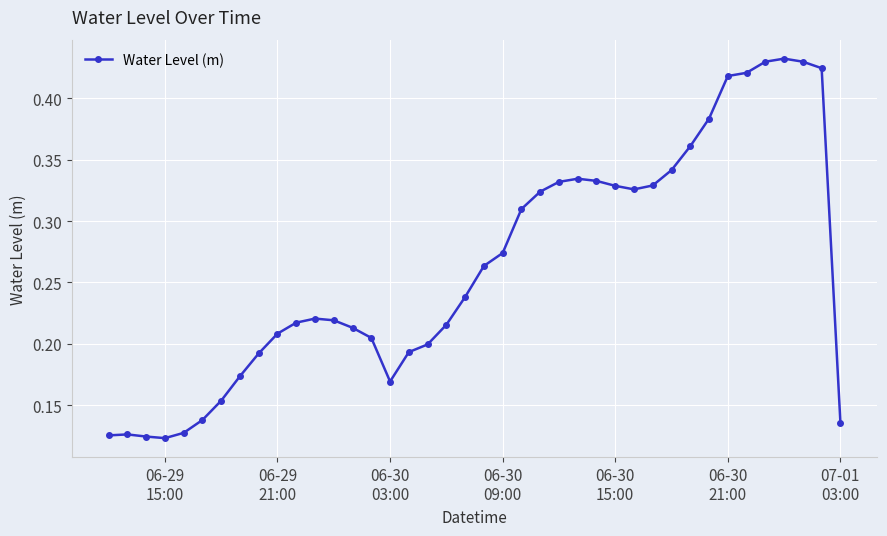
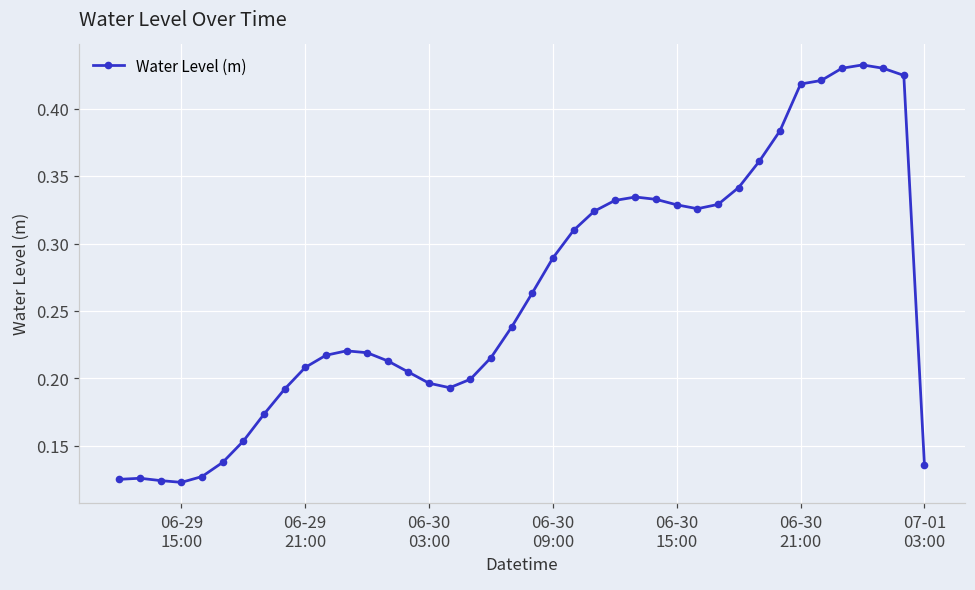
06-30 03:00: 0.169 -> 0.196
06-30 09:00: 0.274 -> 0.289
